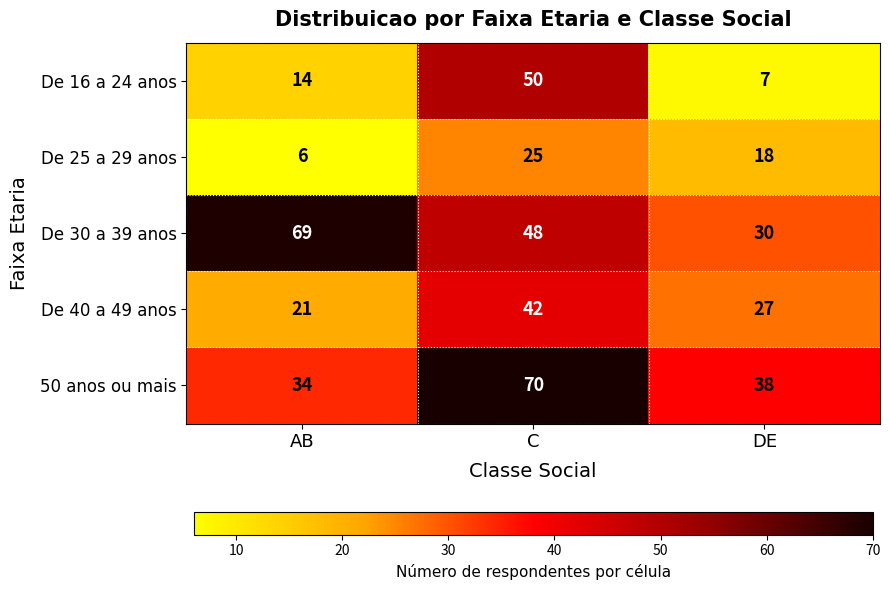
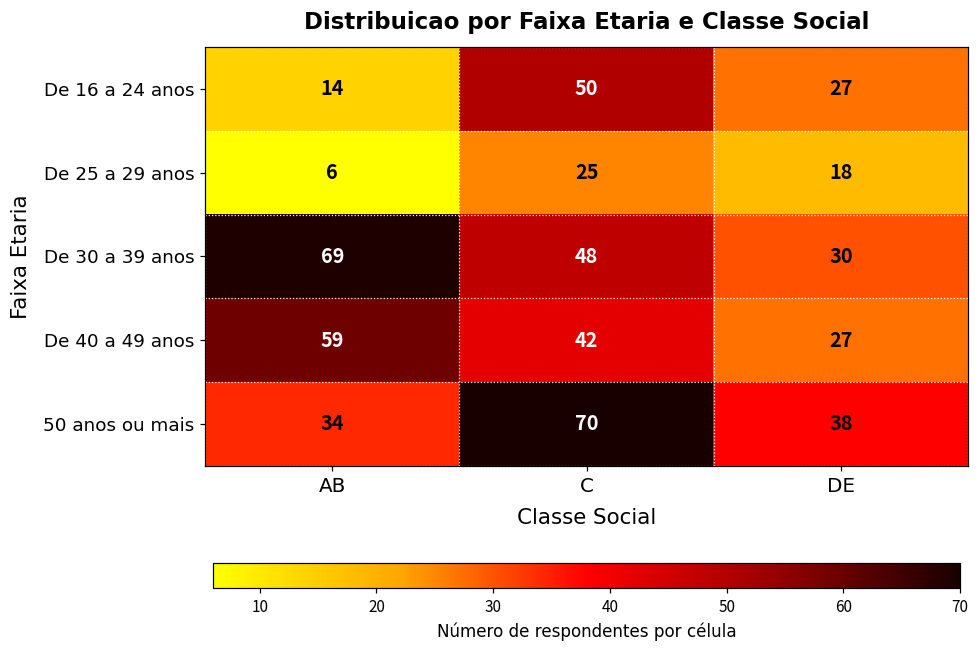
De 16 a 24 anos, DE: 7 -> 27
De 40 a 49 anos, AB: 21 -> 59
